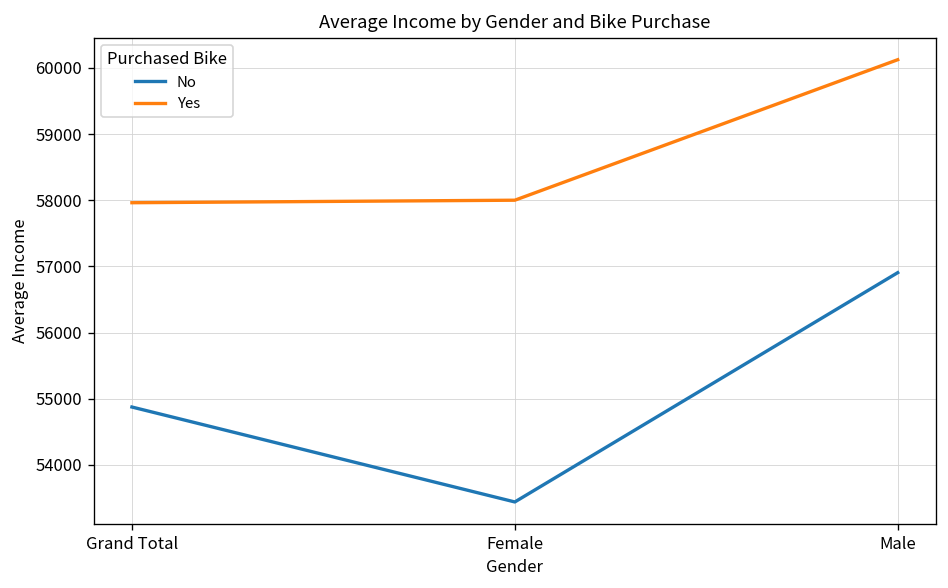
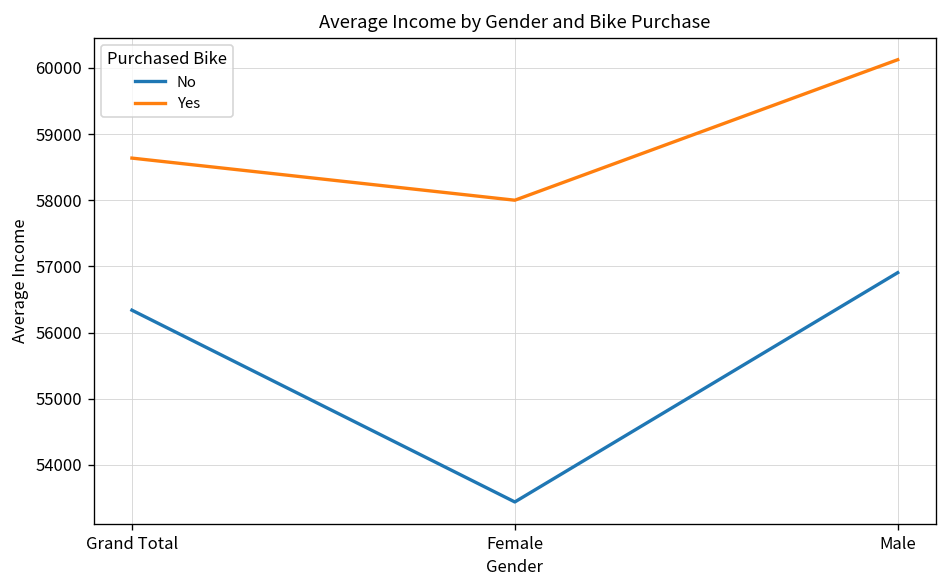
No, Grand Total: 54900 -> 56300
Yes, Grand Total: 58000 -> 58600
